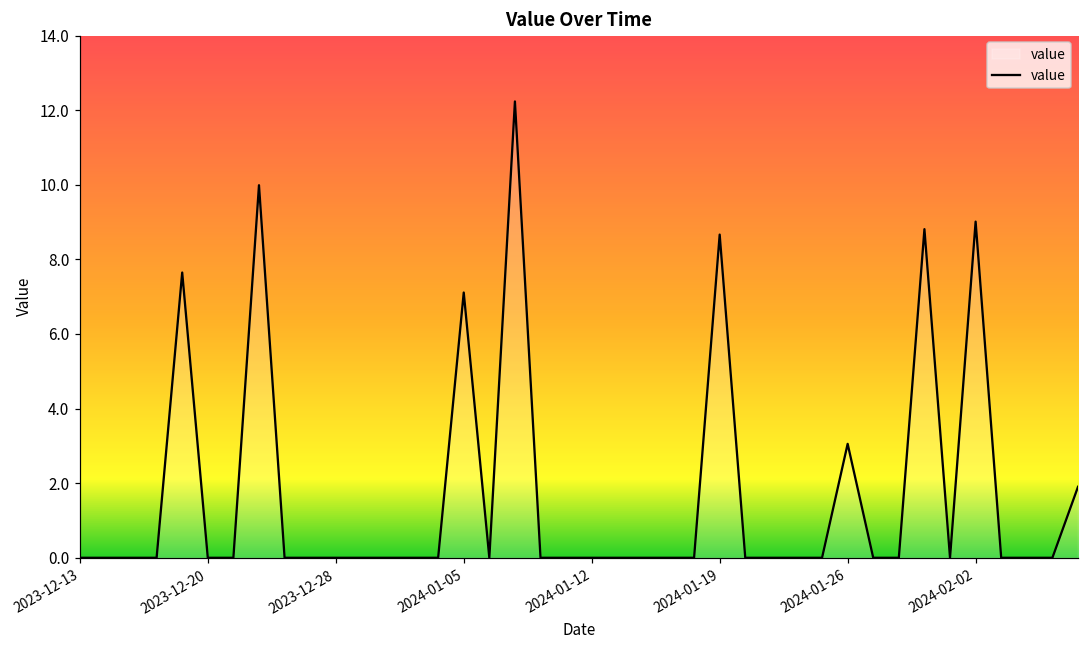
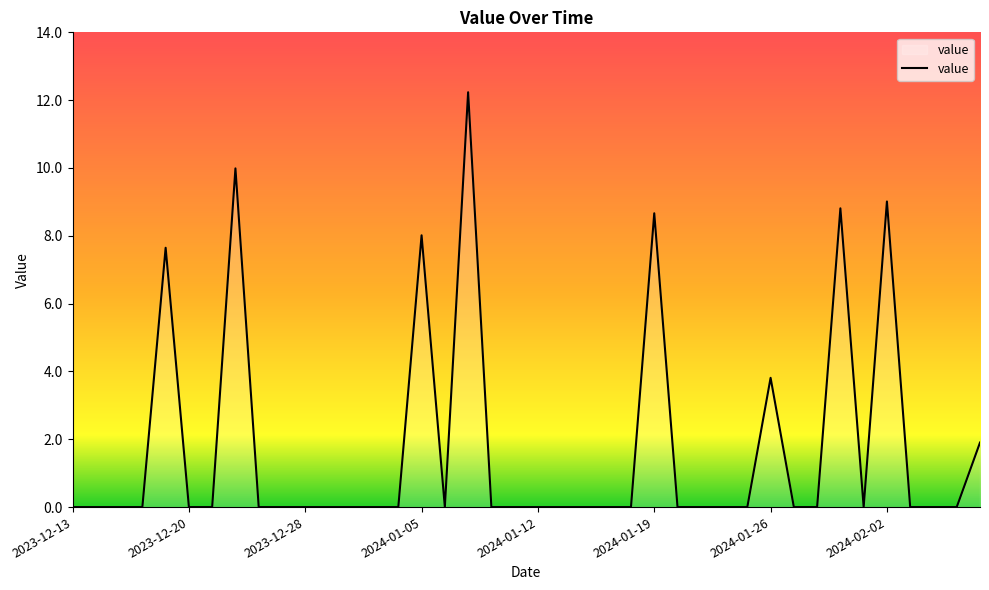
2024-01-05: 7.1 -> 8.0
2024-01-26: 3.1 -> 3.8
